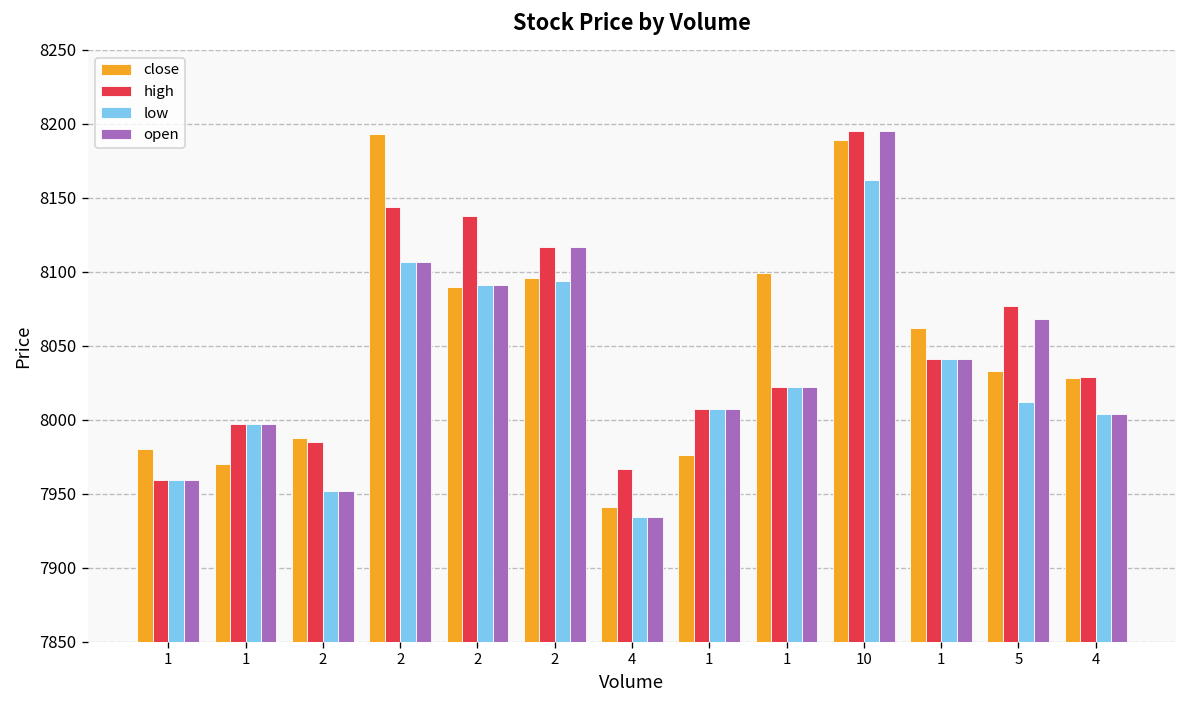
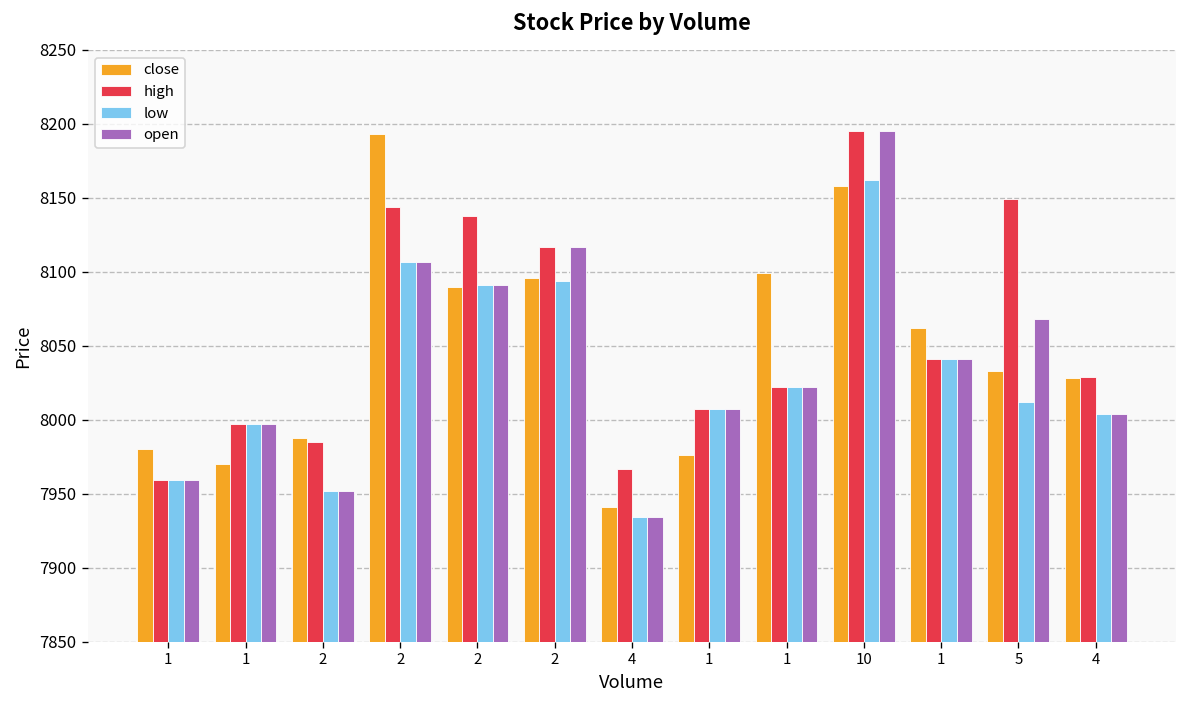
close, 10: 8189 -> 8158
high, 5: 8077 -> 8150
